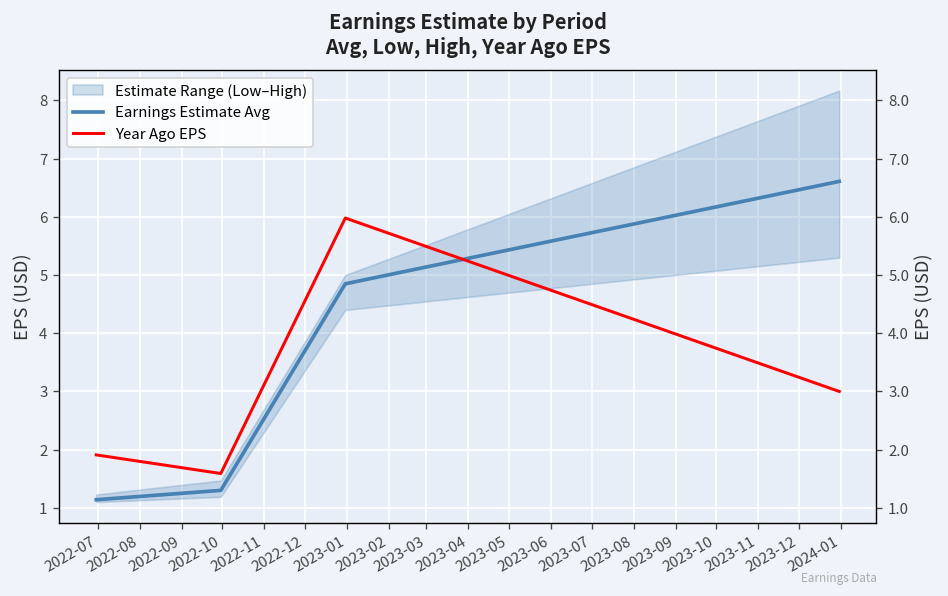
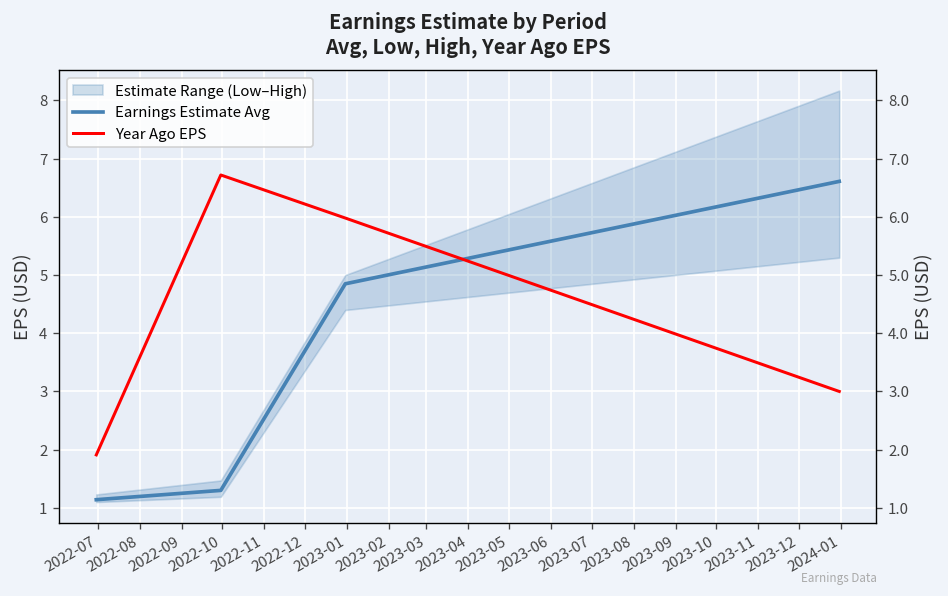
Year Ago EPS, 2022-10: 1.6 -> 6.7
